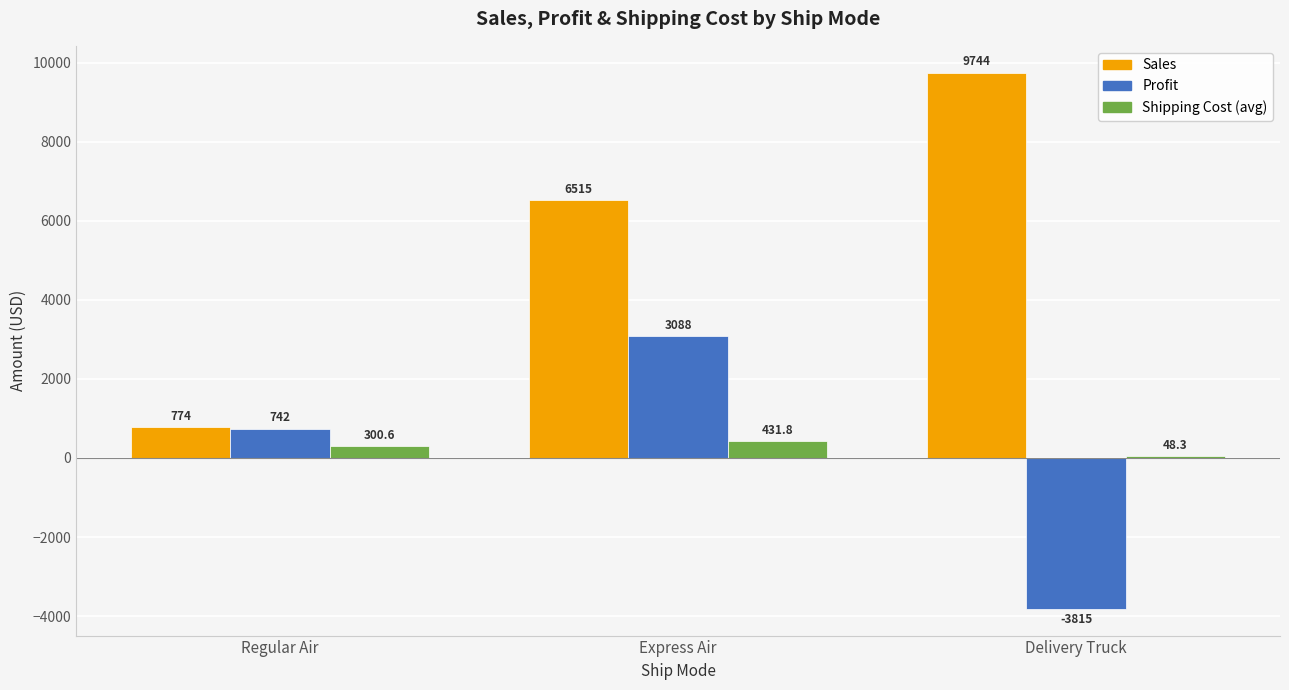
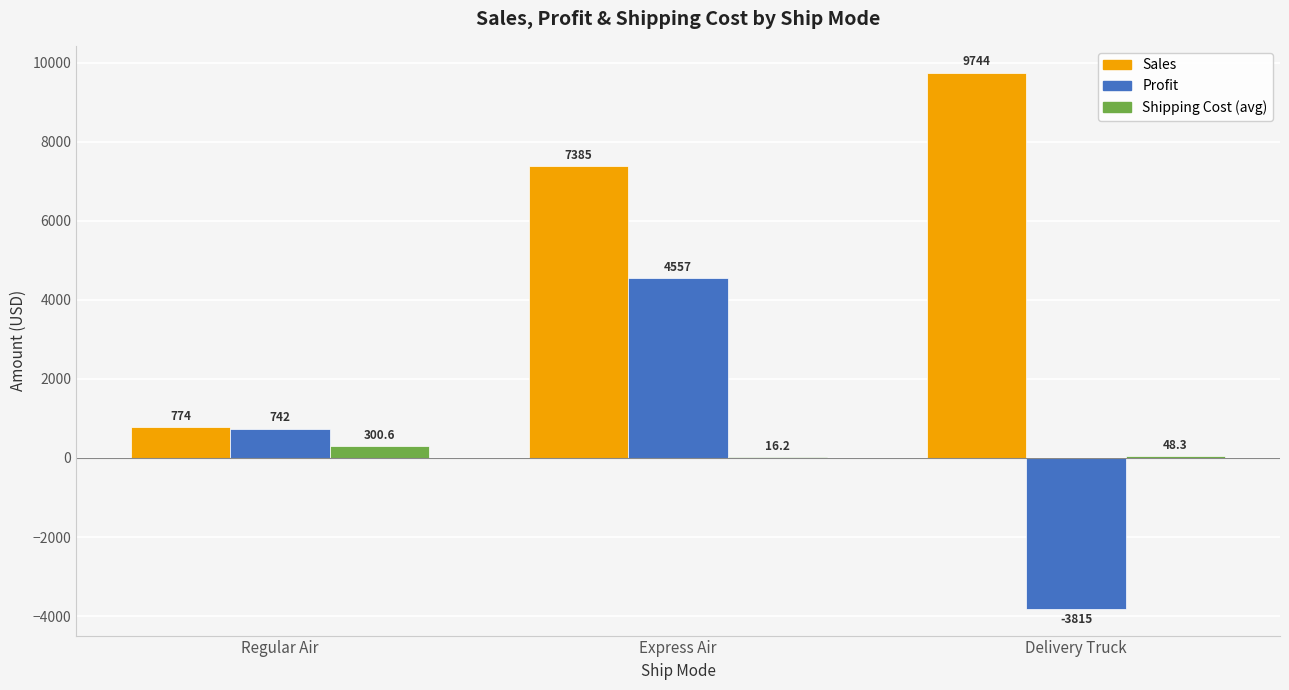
Sales, Express Air: 6515 -> 7385
Profit, Express Air: 3088 -> 4557
Shipping Cost (avg), Express Air: 431.8 -> 16.2
